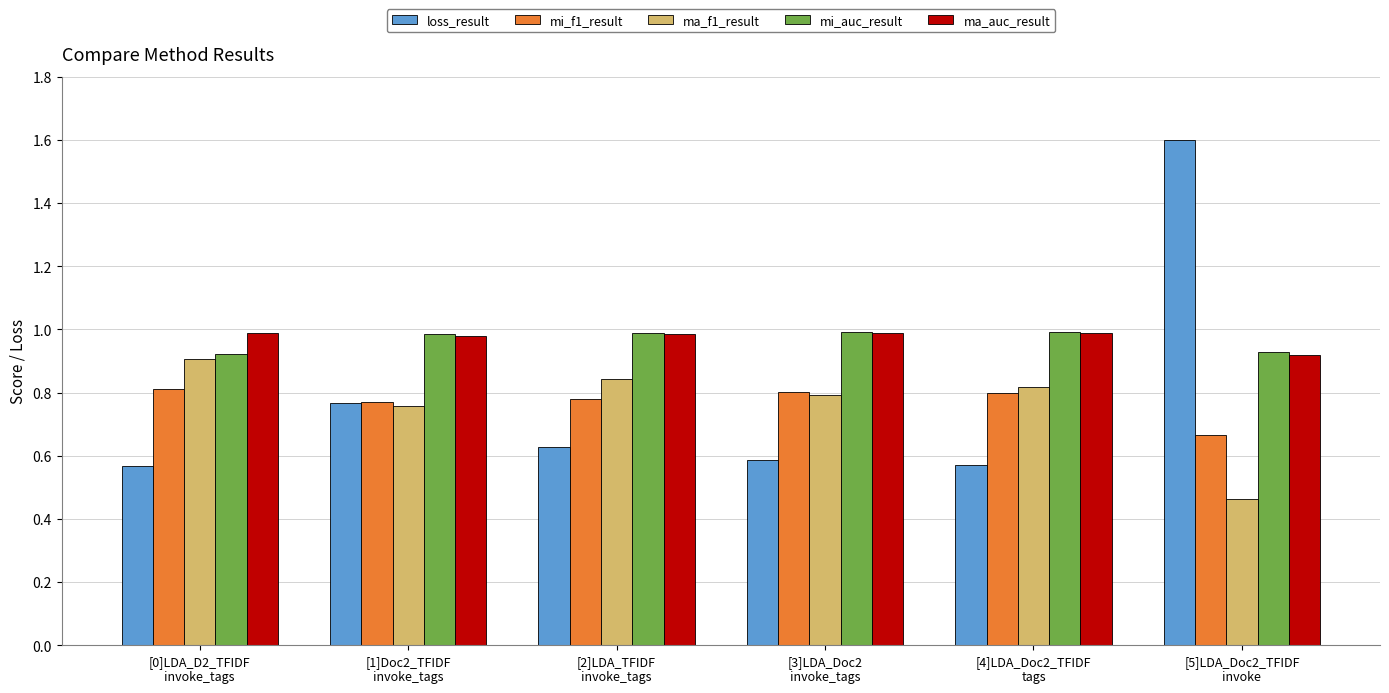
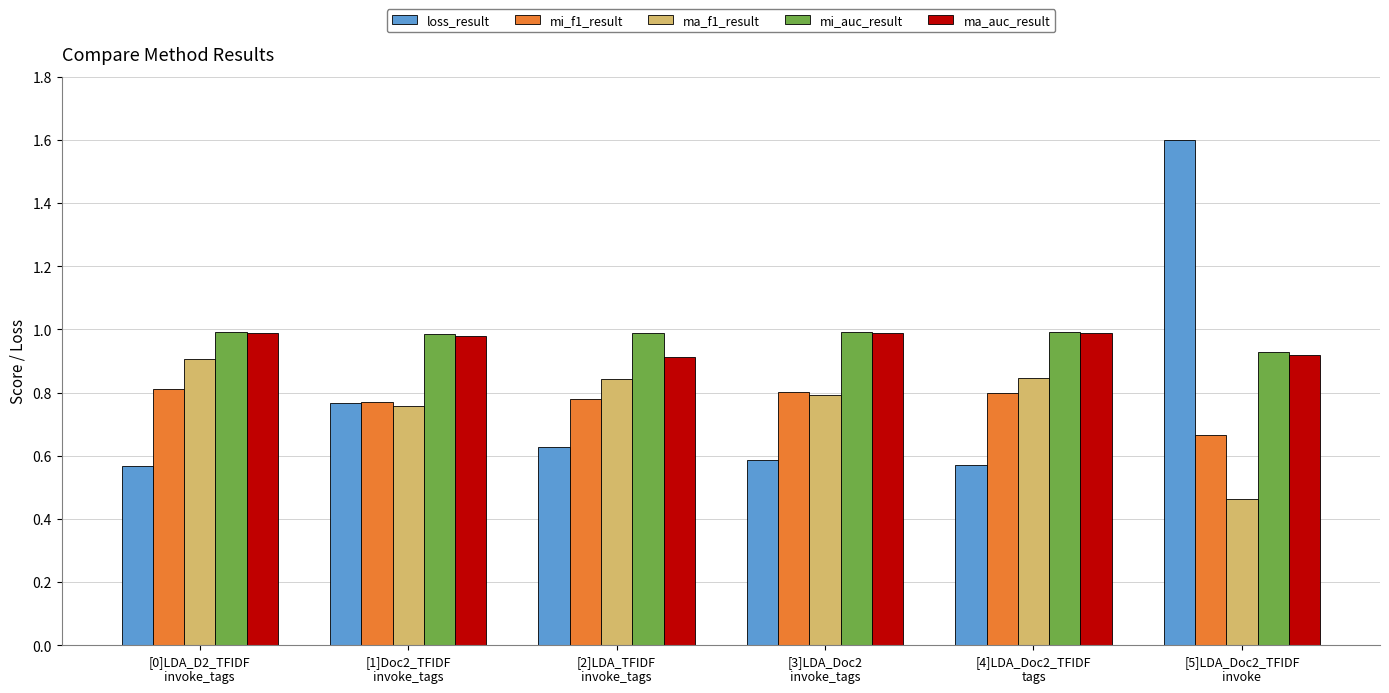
mi_auc_result, [0]LDA_D2_TFIDF invoke_tags: 0.92 -> 0.99
ma_auc_result, [2]LDA_TFIDF invoke_tags: 0.99 -> 0.91
ma_f1_result, [4]LDA_Doc2_TFIDF tags: 0.82 -> 0.85
